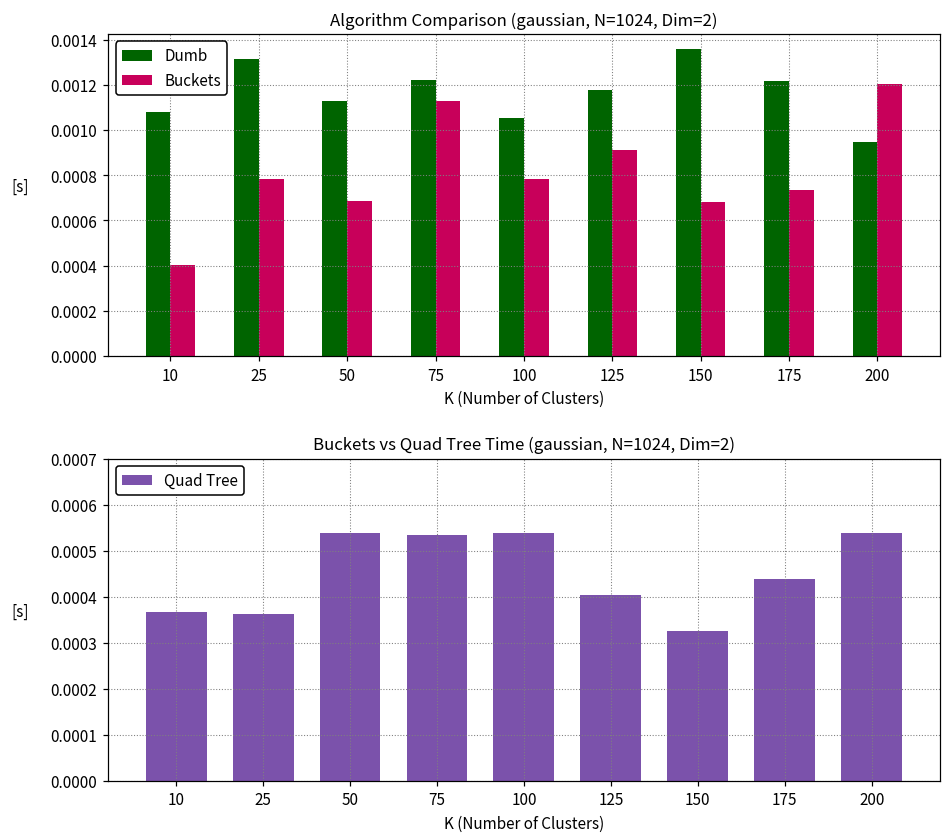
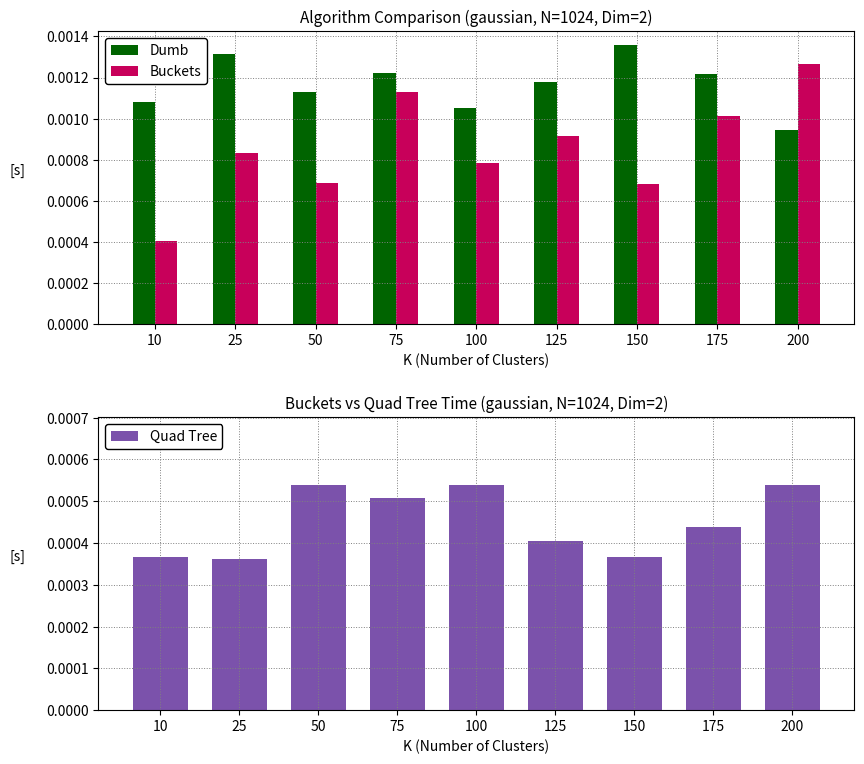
Algorithm Comparison (gaussian, N=1024, Dim=2), Buckets, 25: 0.00078 -> 0.00083
Algorithm Comparison (gaussian, N=1024, Dim=2), Buckets, 175: 0.00074 -> 0.00101
Algorithm Comparison (gaussian, N=1024, Dim=2), Buckets, 200: 0.00120 -> 0.00127
Buckets vs Quad Tree Time (gaussian, N=1024, Dim=2), 75: 0.00054 -> 0.00051
Buckets vs Quad Tree Time (gaussian, N=1024, Dim=2), 150: 0.00033 -> 0.00037
